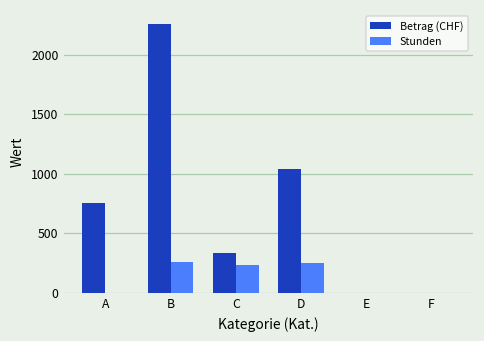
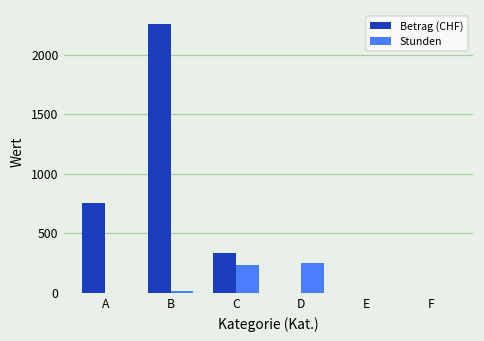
Stunden, B: 260 -> 20
Betrag (CHF), D: 1050 -> 0
